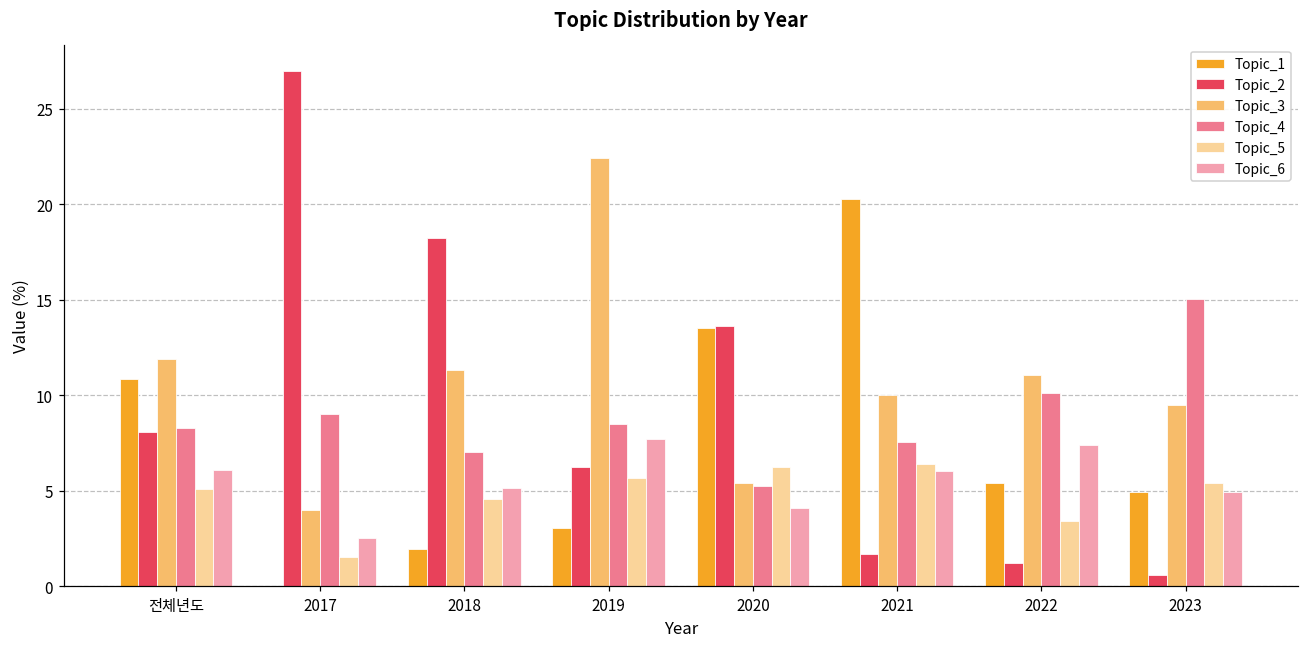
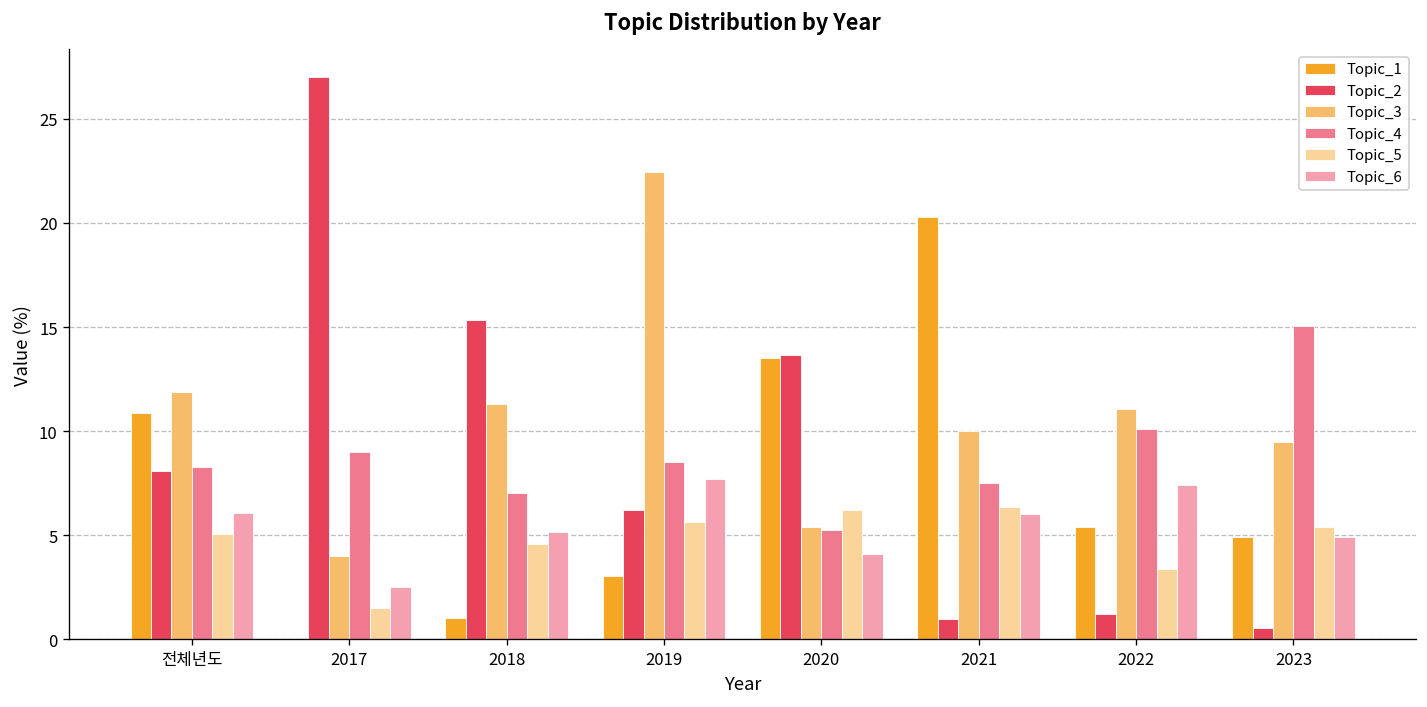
Topic_1, 2018: 2.0 -> 1.0
Topic_2, 2018: 18.2 -> 15.3
Topic_2, 2021: 1.7 -> 1.0
